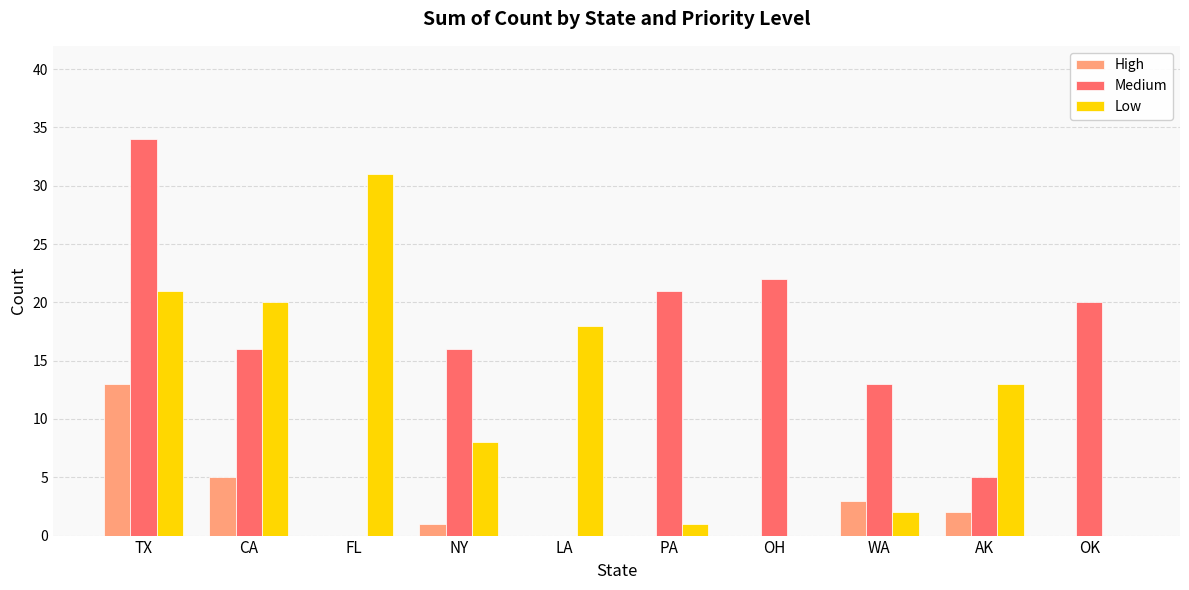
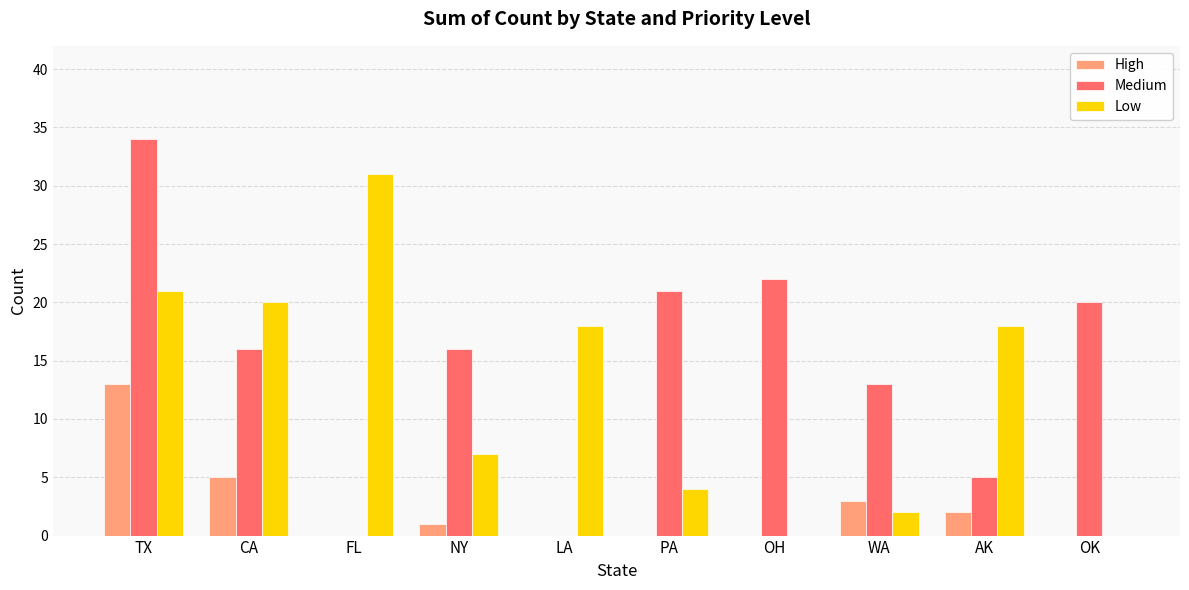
Low, NY: 8 -> 7
Low, PA: 1 -> 4
Low, AK: 13 -> 18
